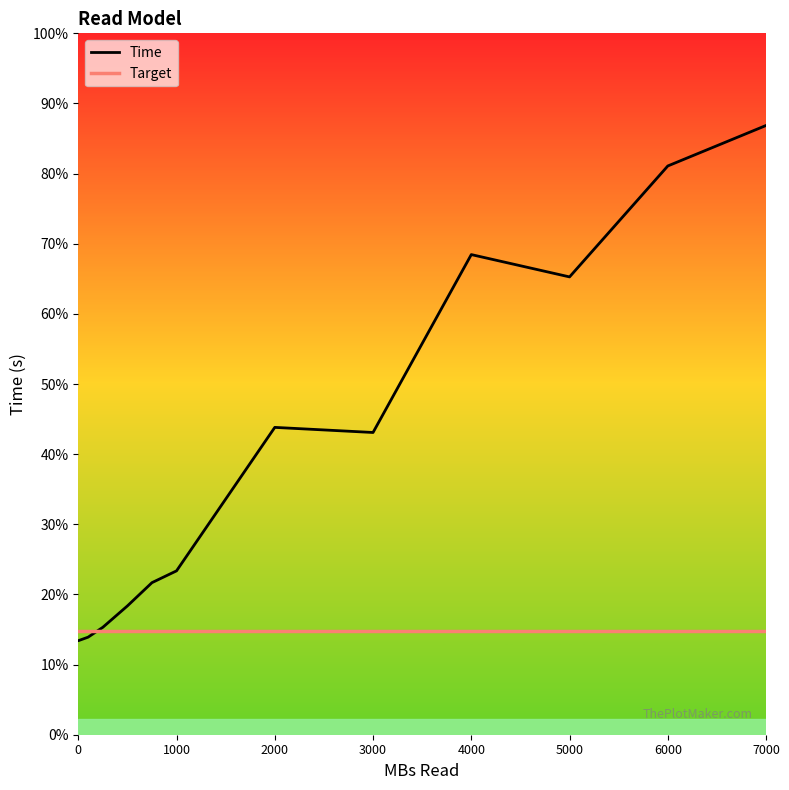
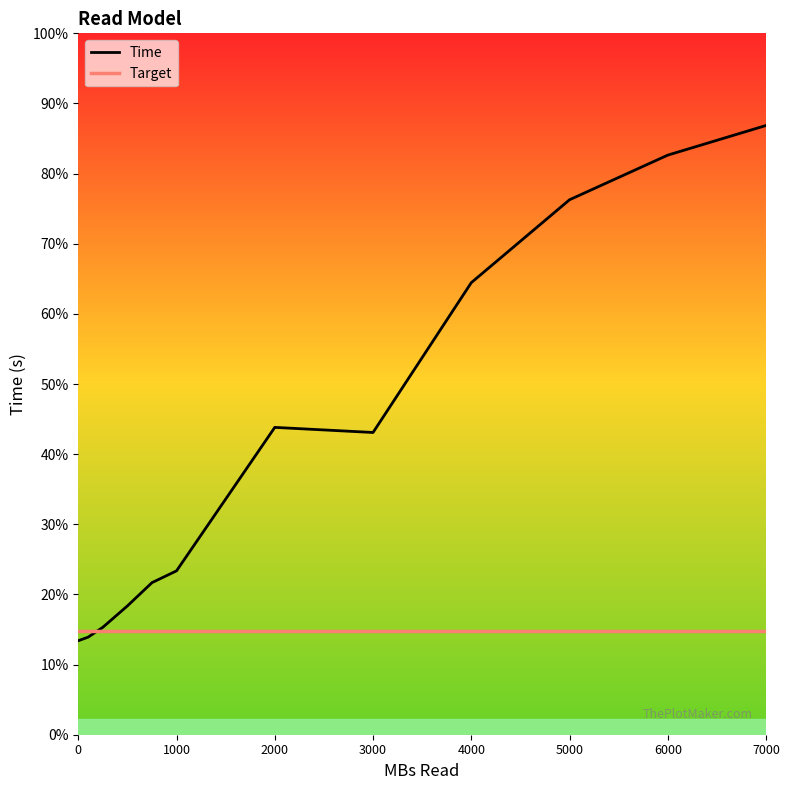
Time, 4000: 68% -> 64%
Time, 5000: 65% -> 76%
Time, 6000: 81% -> 83%
